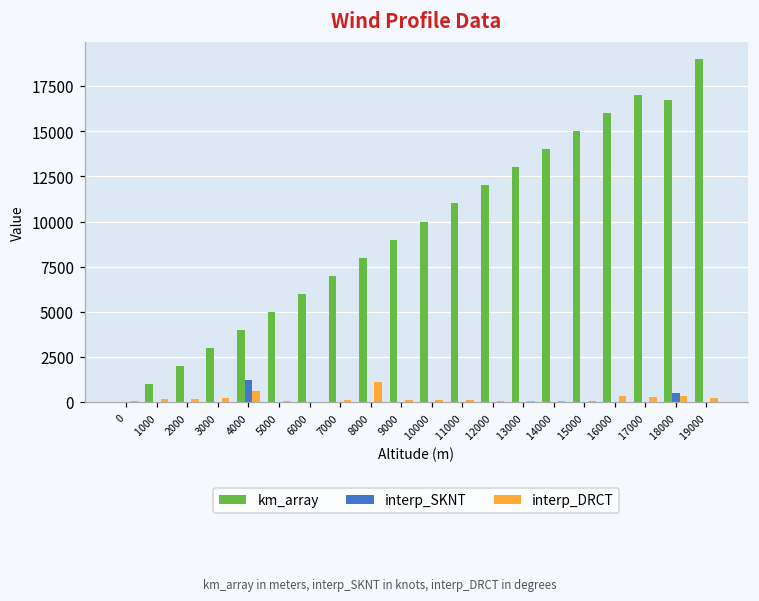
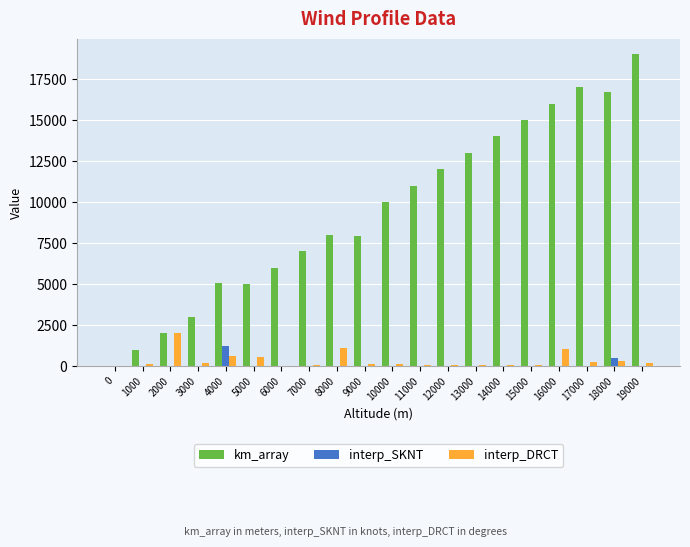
interp_DRCT, 2000: 200 -> 2000
km_array, 4000: 4000 -> 5000
interp_DRCT, 5000: 0 -> 600
km_array, 9000: 9000 -> 7900
interp_DRCT, 16000: 300 -> 1100
